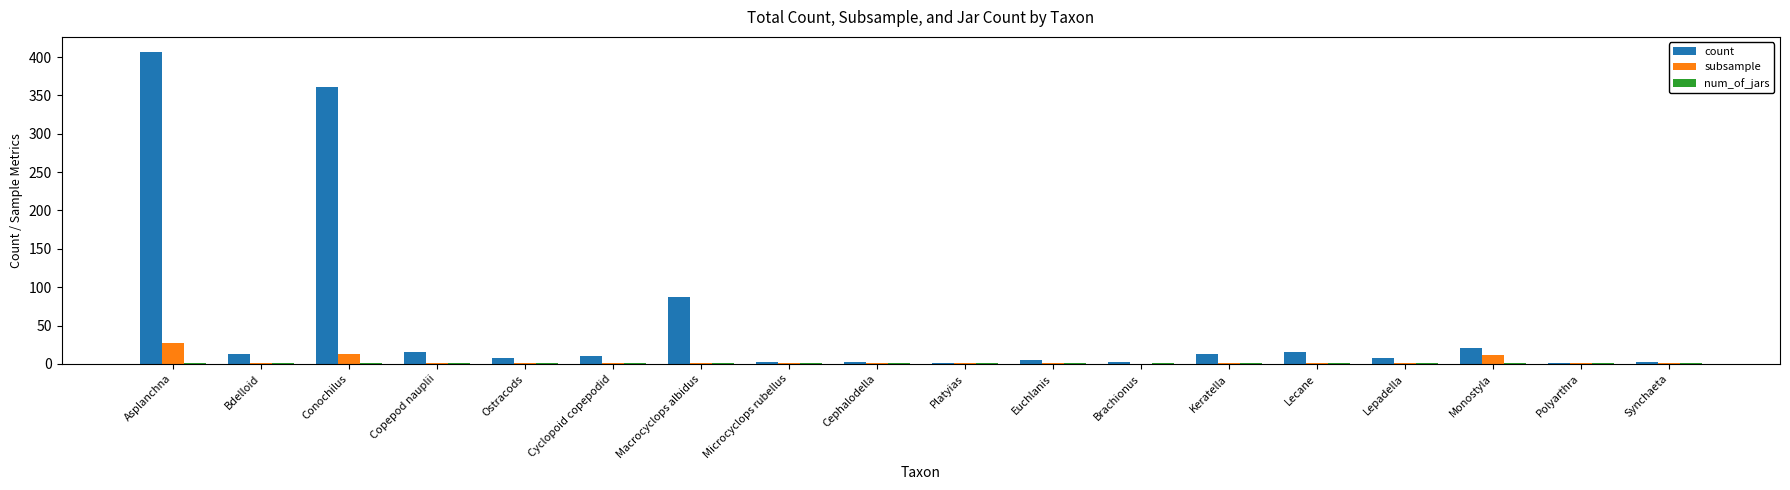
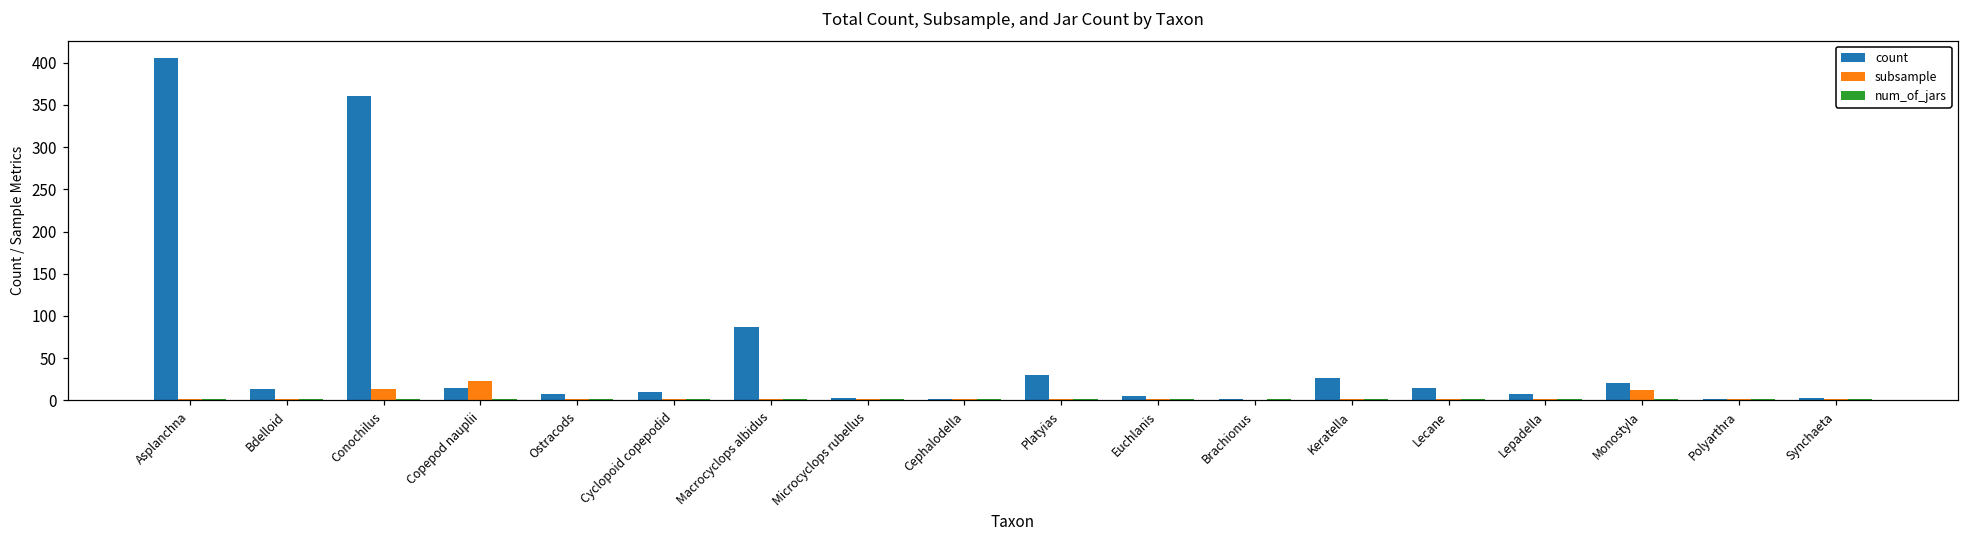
subsample, Asplanchna: 30 -> 0
subsample, Copepod nauplii: 0 -> 20
count, Platyias: 0 -> 30
count, Keratella: 10 -> 30
